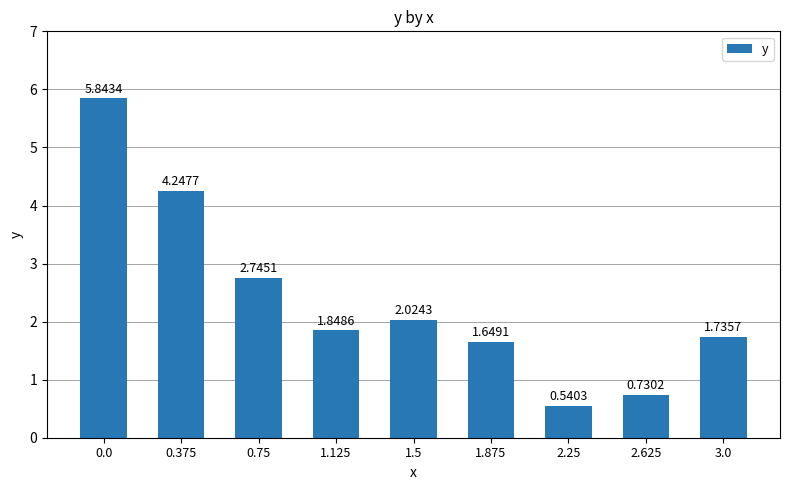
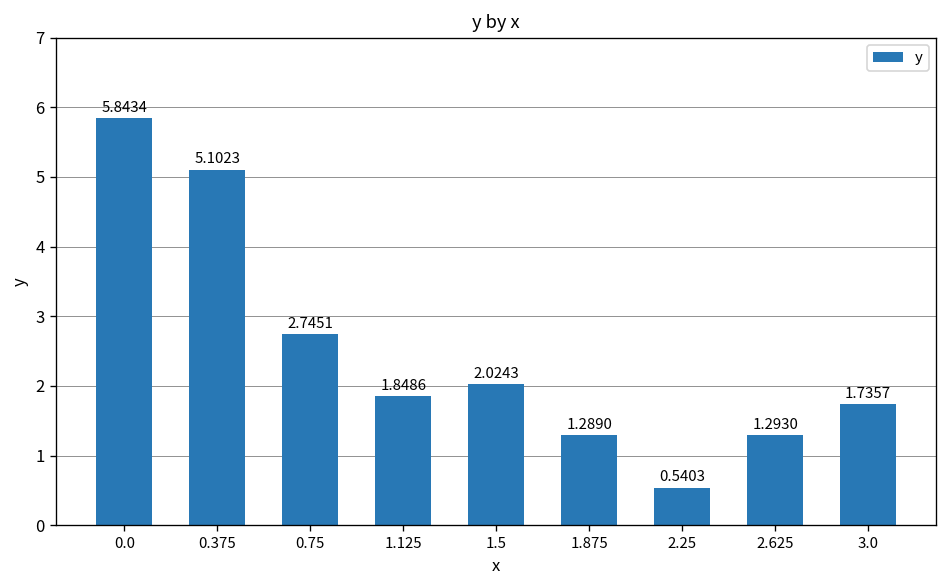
0.375: 4.2477 -> 5.1023
1.875: 1.6491 -> 1.2890
2.625: 0.7302 -> 1.2930
